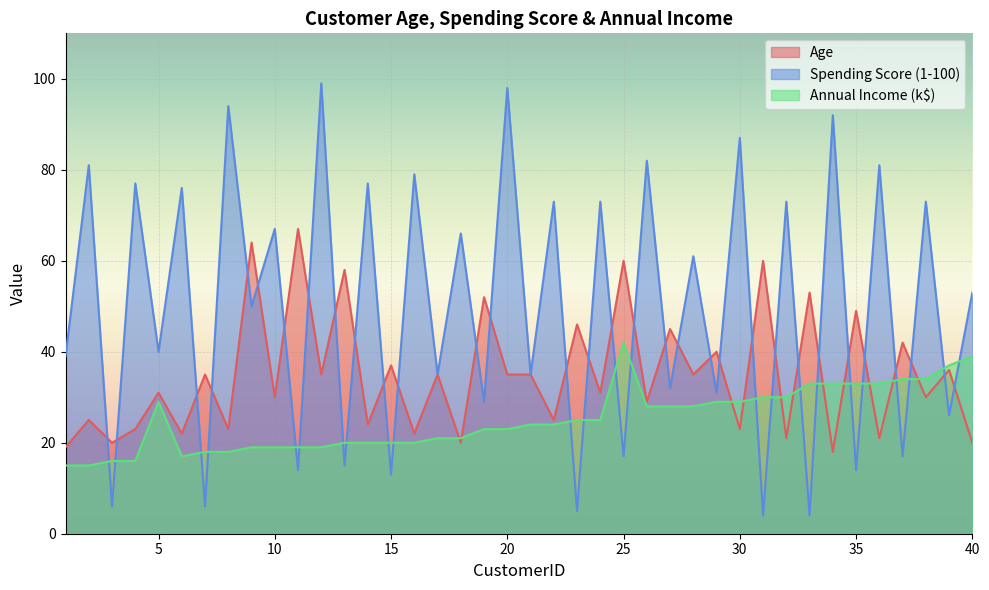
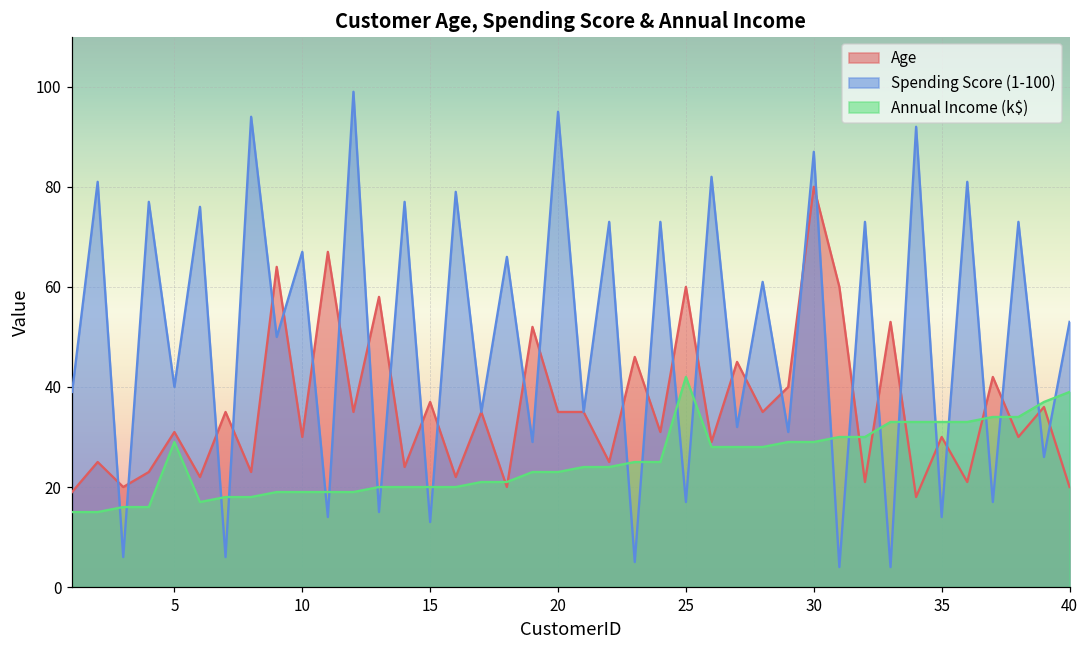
Spending Score (1-100), 20: 98 -> 95
Age, 30: 23 -> 80
Age, 35: 49 -> 30
